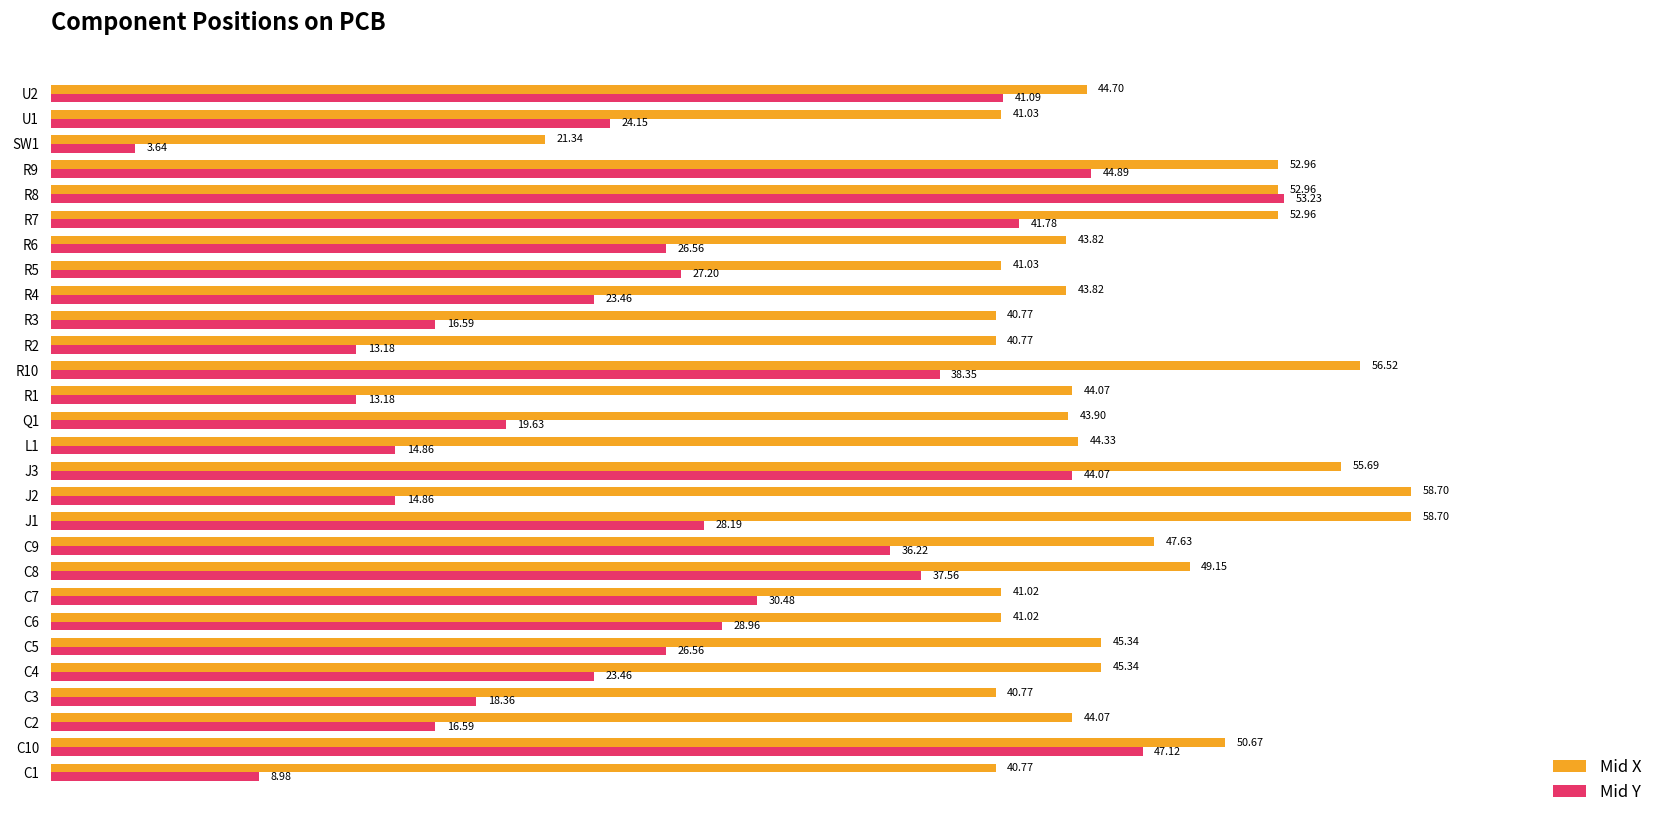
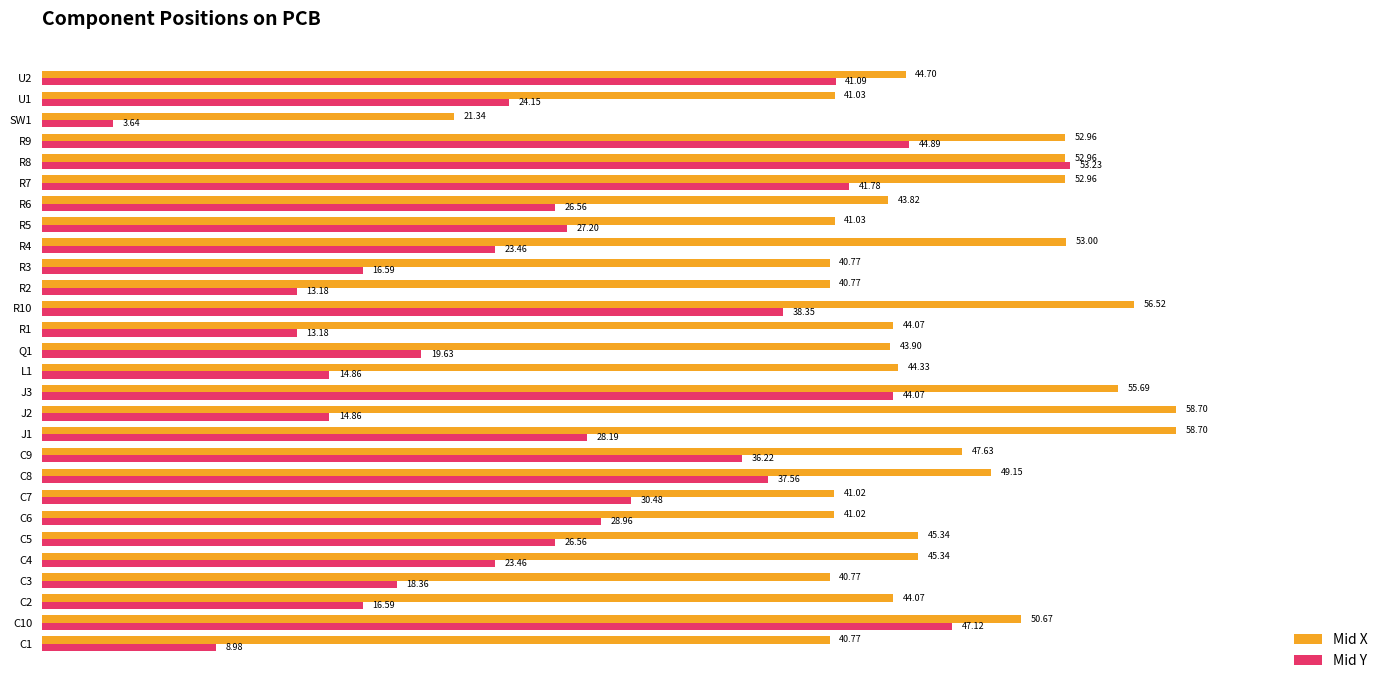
Mid X, R4: 43.82 -> 53.00
